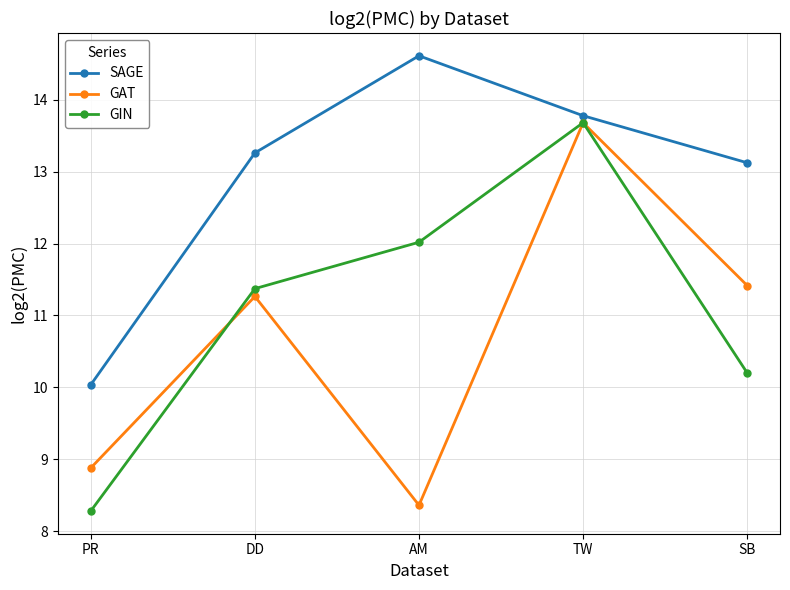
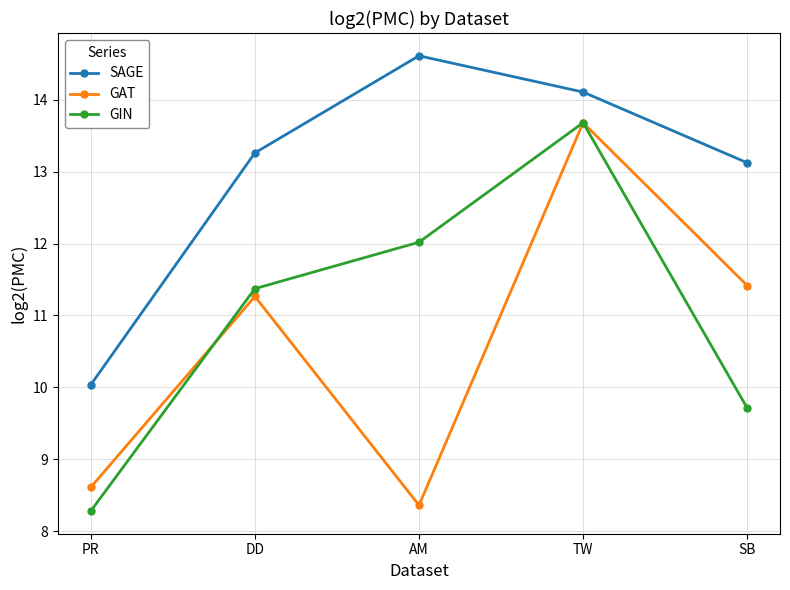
GAT, PR: 8.9 -> 8.6
SAGE, TW: 13.8 -> 14.1
GIN, SB: 10.2 -> 9.7
